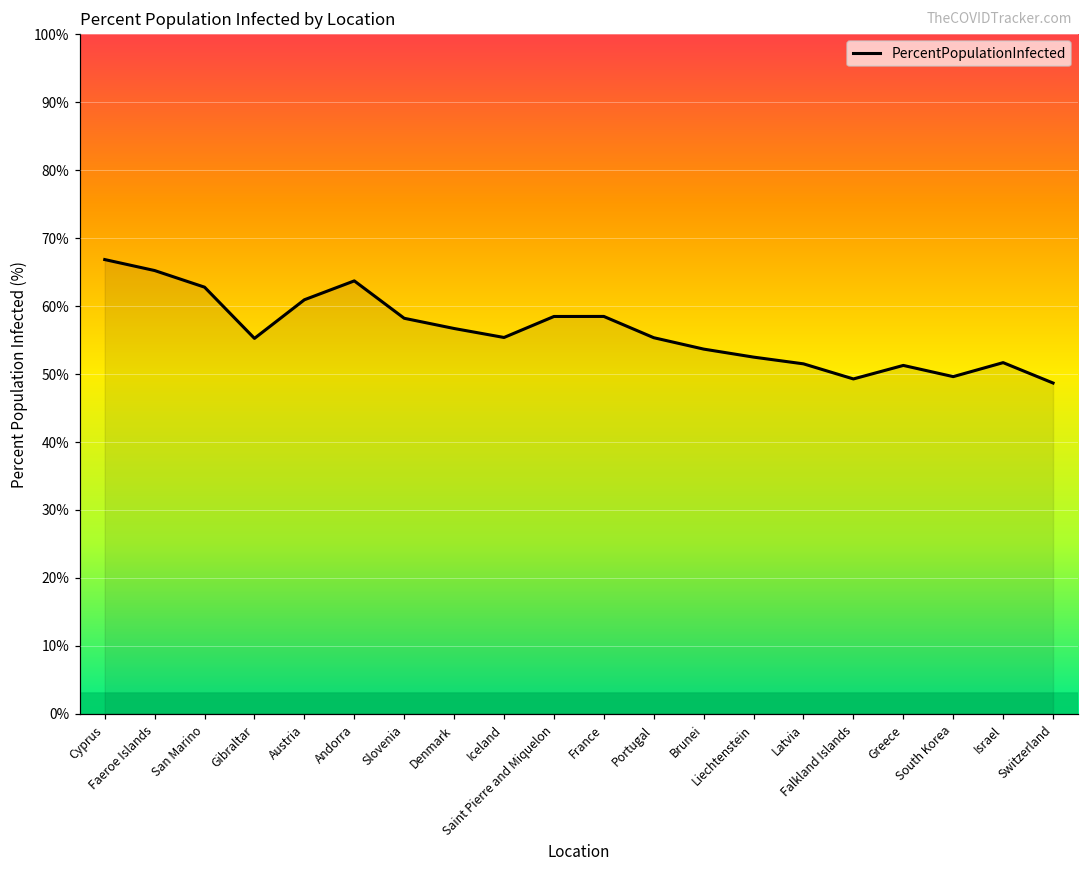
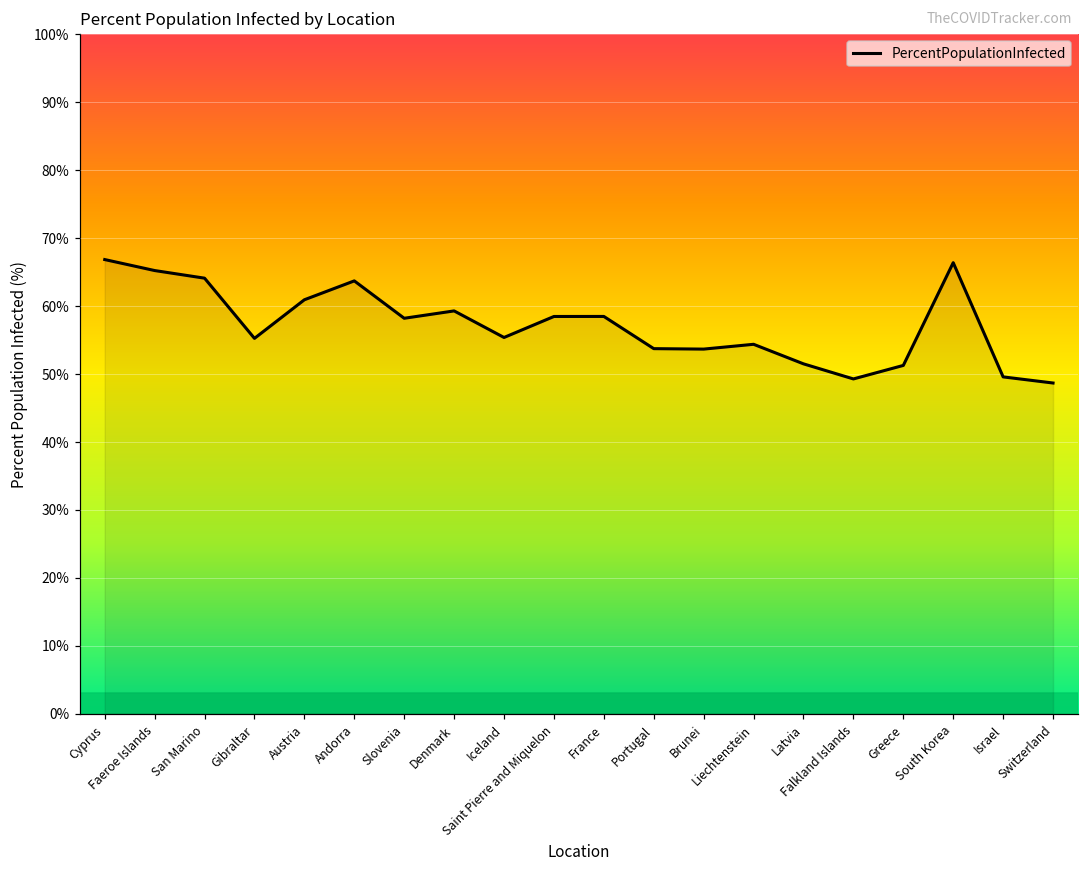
San Marino: 63% -> 64%
Denmark: 57% -> 59%
Portugal: 55% -> 54%
Liechtenstein: 53% -> 54%
South Korea: 50% -> 66%
Israel: 52% -> 50%
